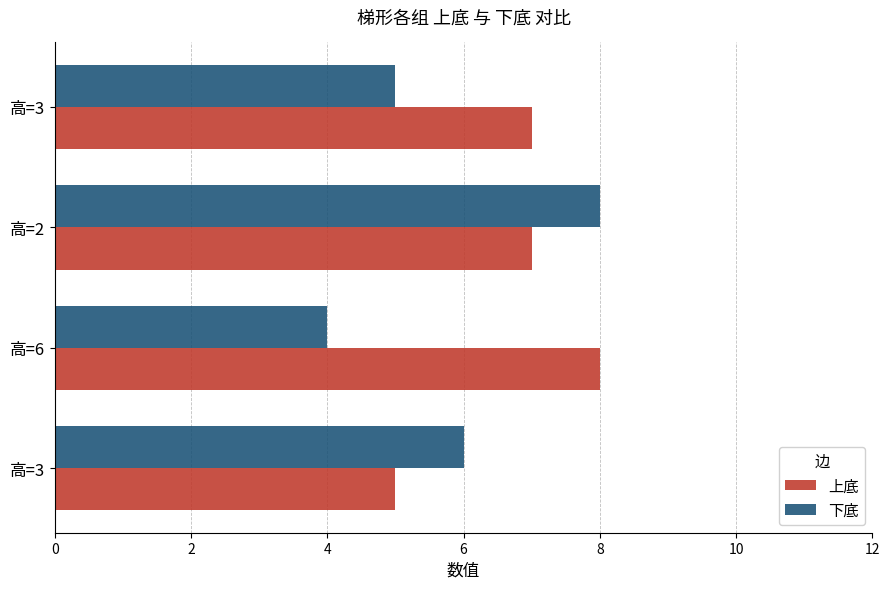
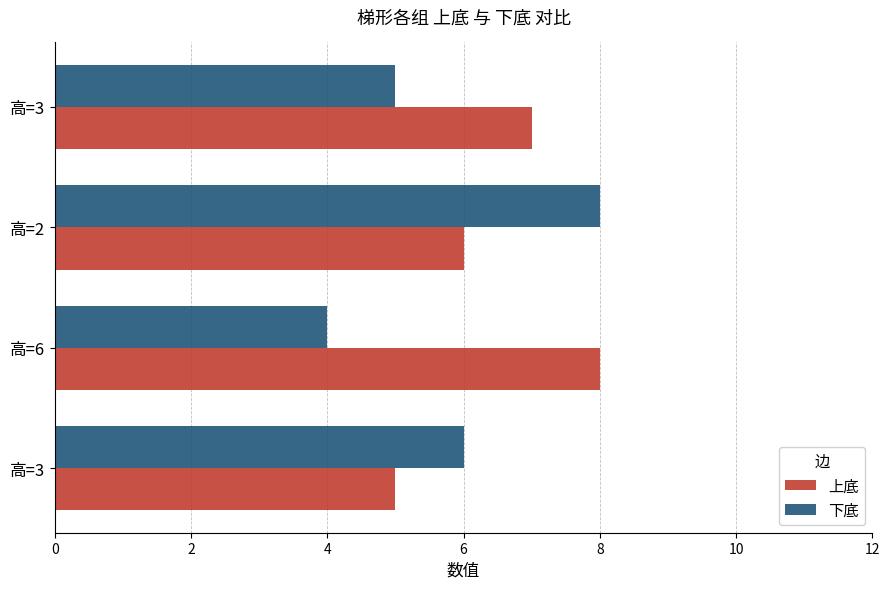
上底, 高=2: 7 -> 6
